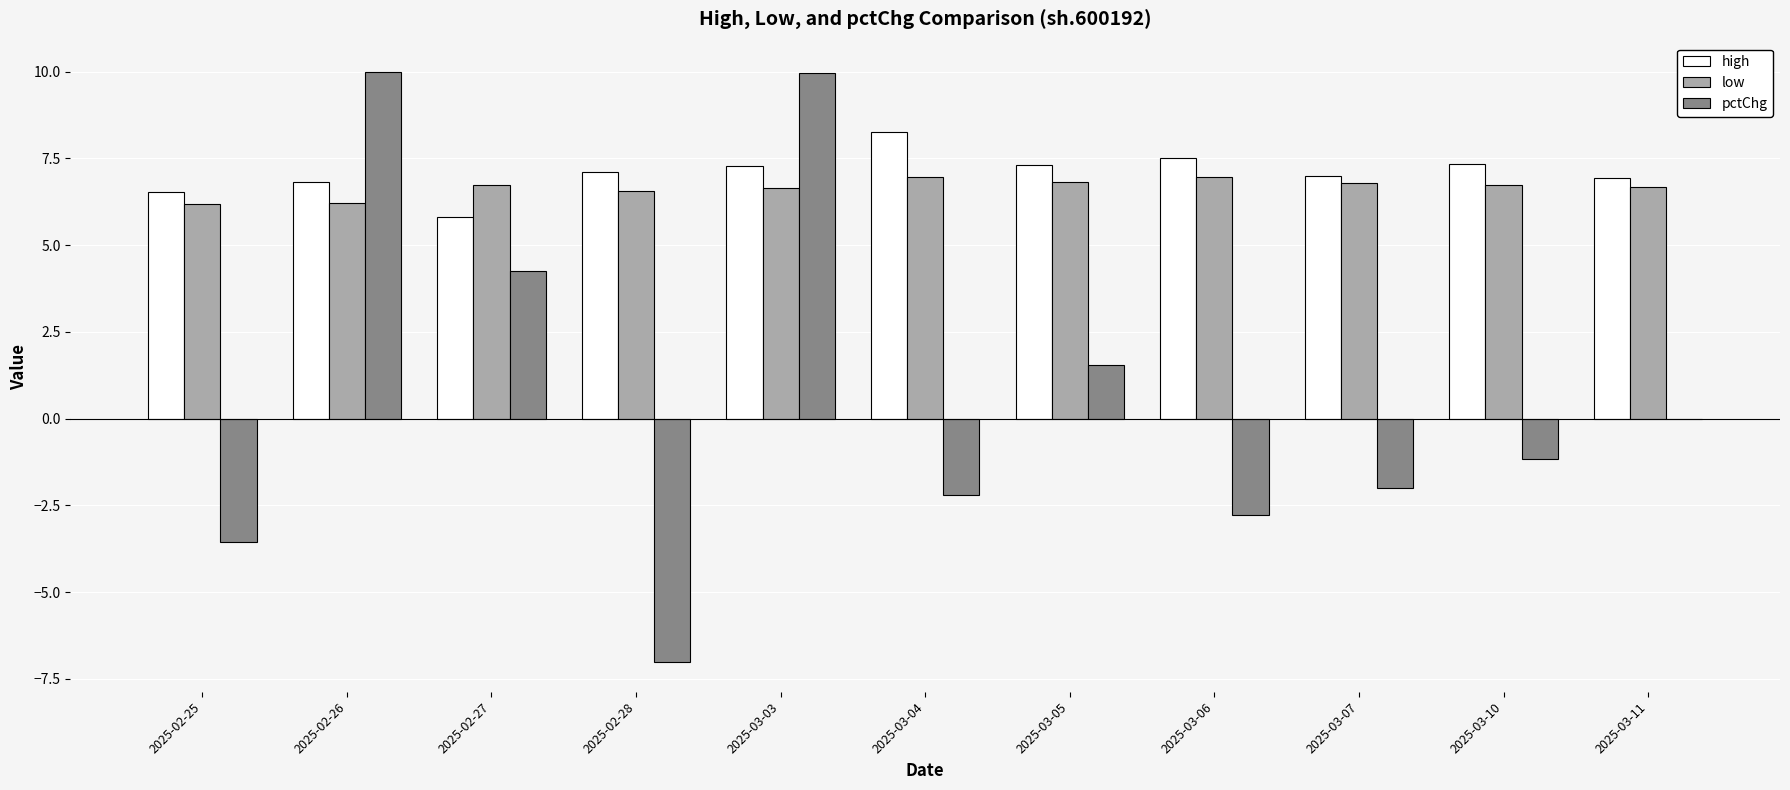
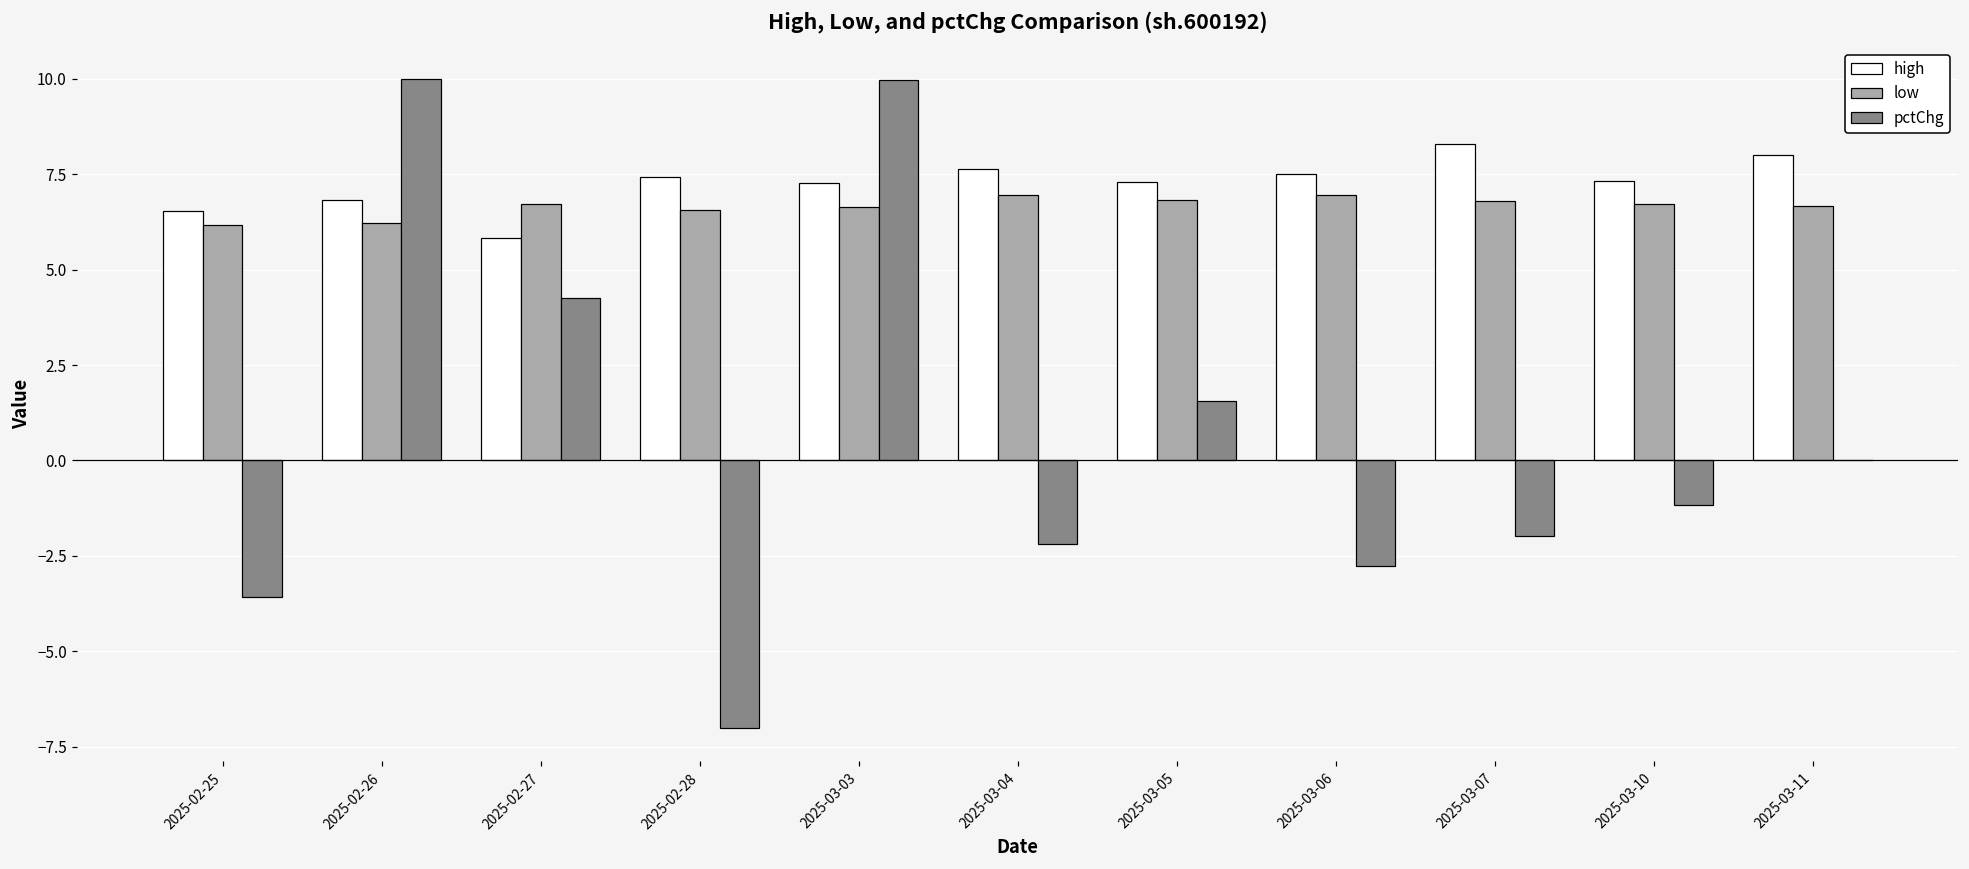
high, 2025-02-28: 7.1 -> 7.4
high, 2025-03-04: 8.3 -> 7.6
high, 2025-03-07: 7.0 -> 8.3
high, 2025-03-11: 6.9 -> 8.0
